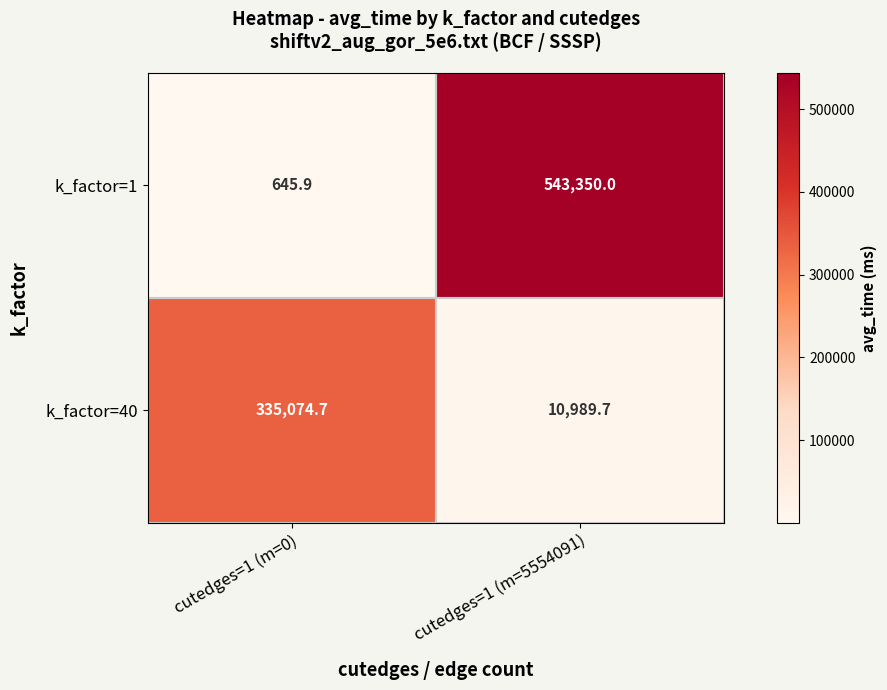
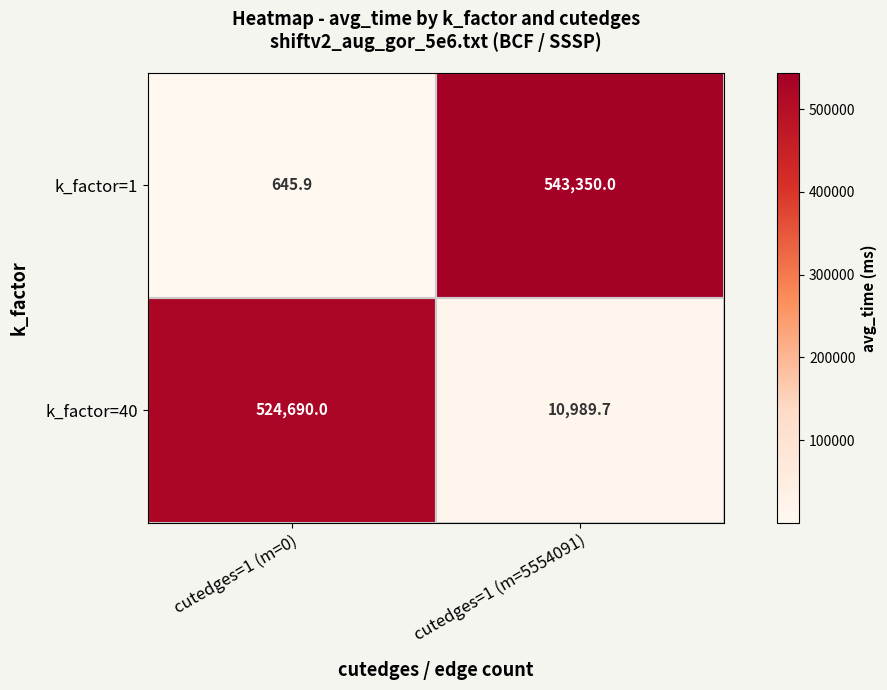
k_factor=40, cutedges=1 (m=0): 335,074.7 -> 524,690.0
